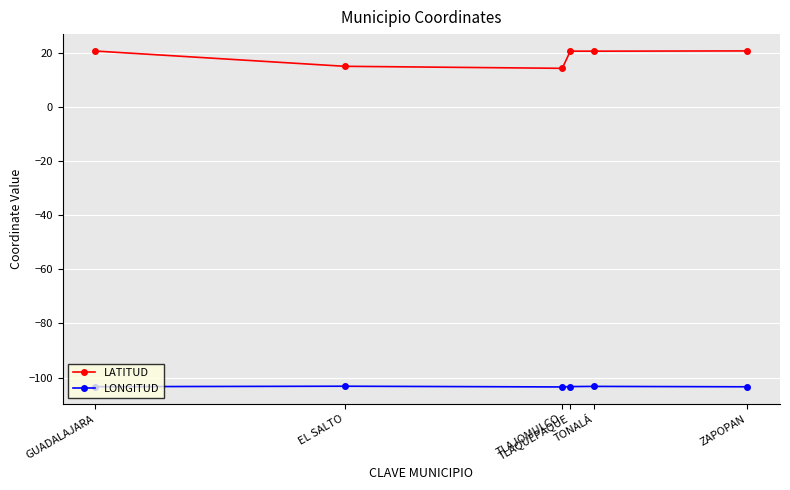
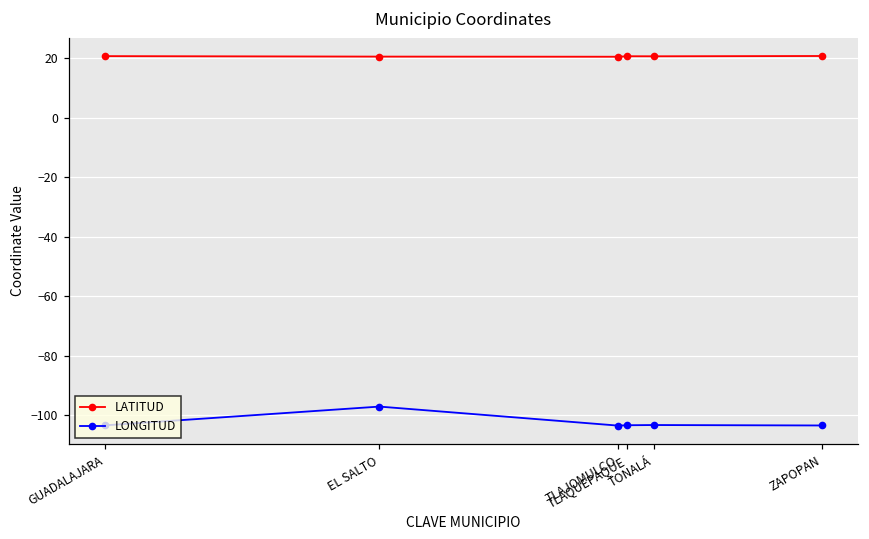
LATITUD, EL SALTO: 15 -> 21
LONGITUD, EL SALTO: -103 -> -97
LATITUD, TLAJOMULCO: 14 -> 20
